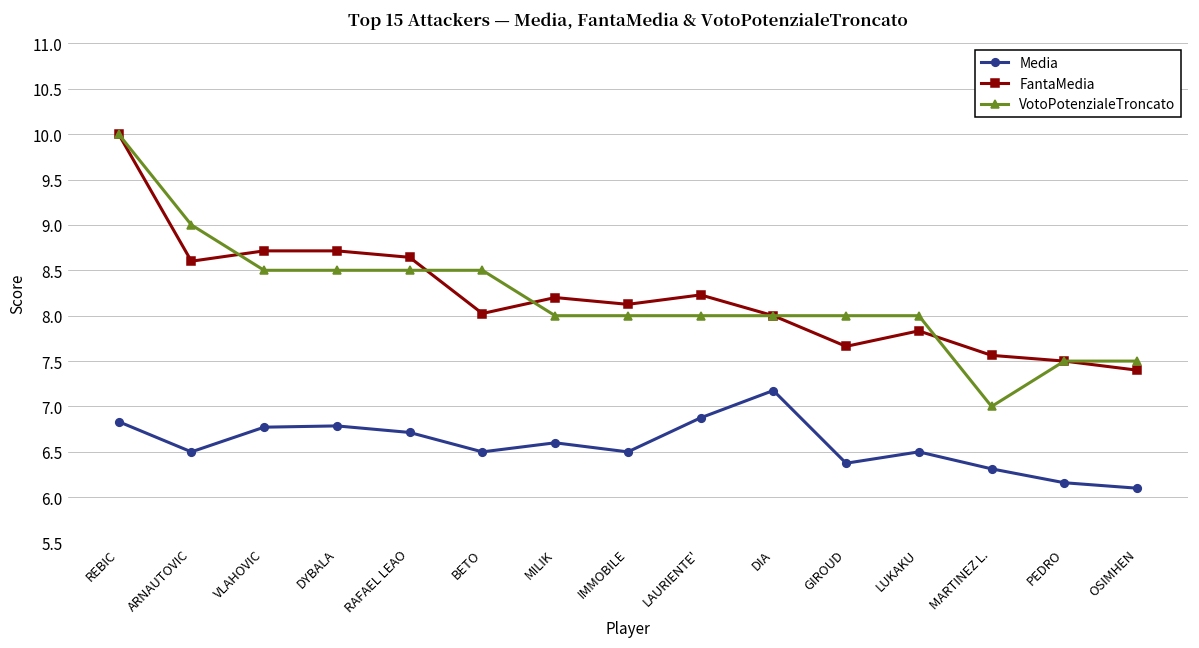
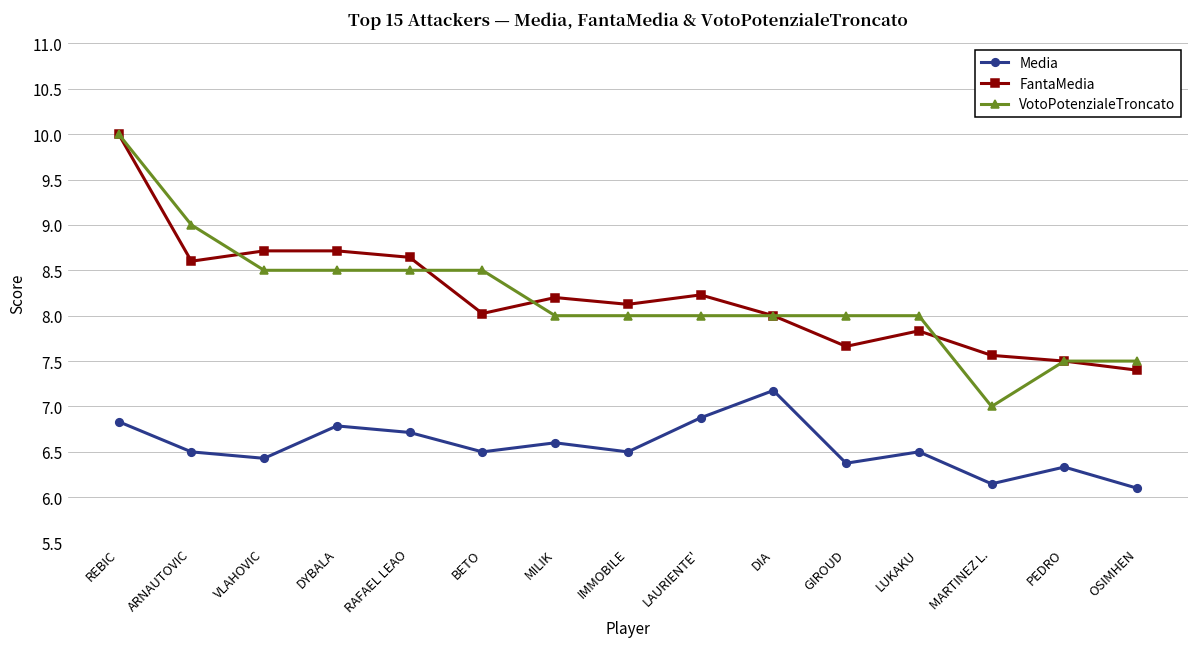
Media, VLAHOVIC: 6.8 -> 6.4
Media, MARTINEZ L.: 6.3 -> 6.1
Media, PEDRO: 6.2 -> 6.3
